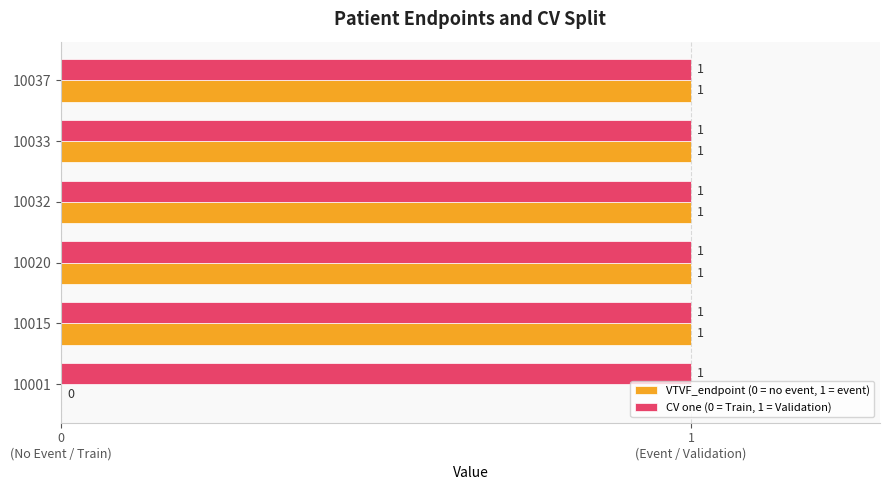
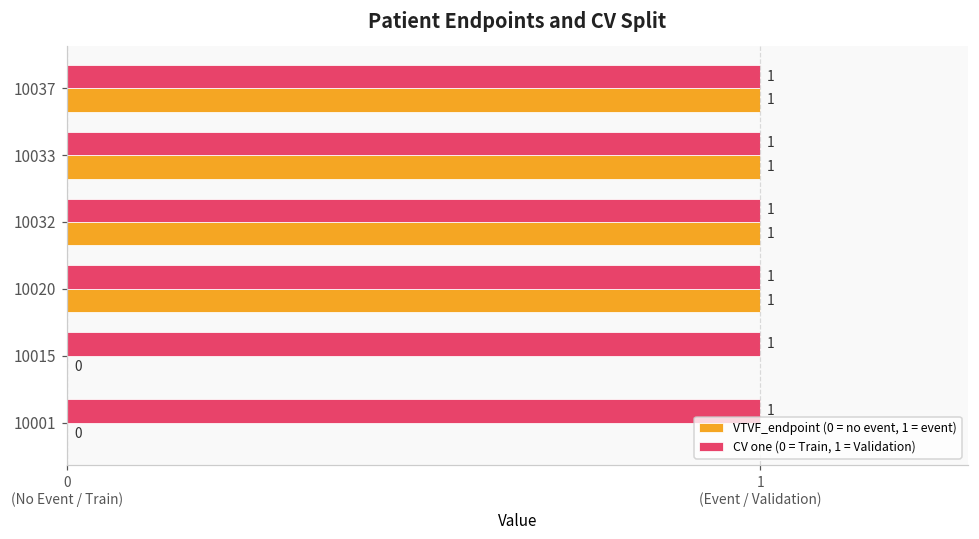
VTVF_endpoint (0 = no event, 1 = event), 10015: 1 -> 0
